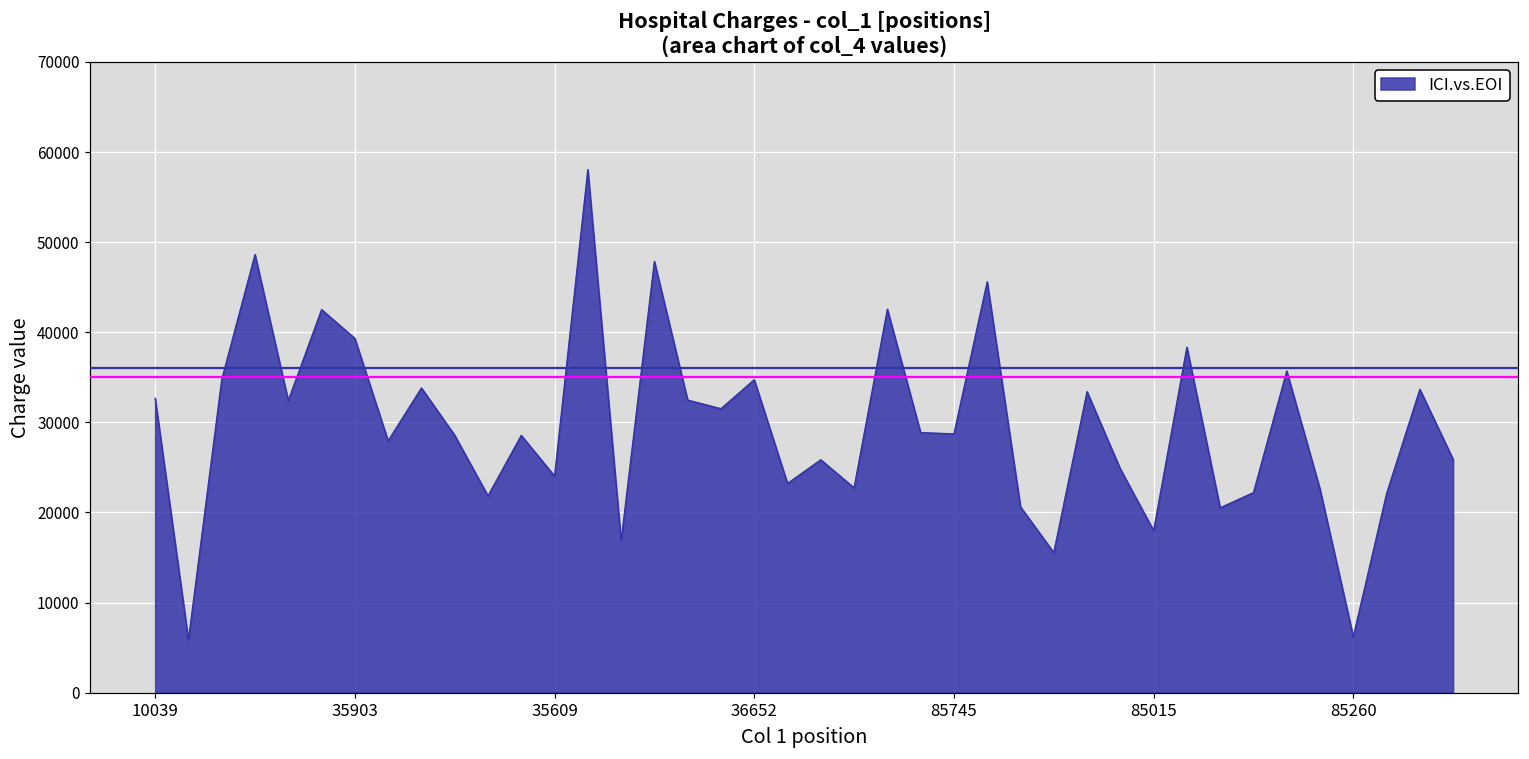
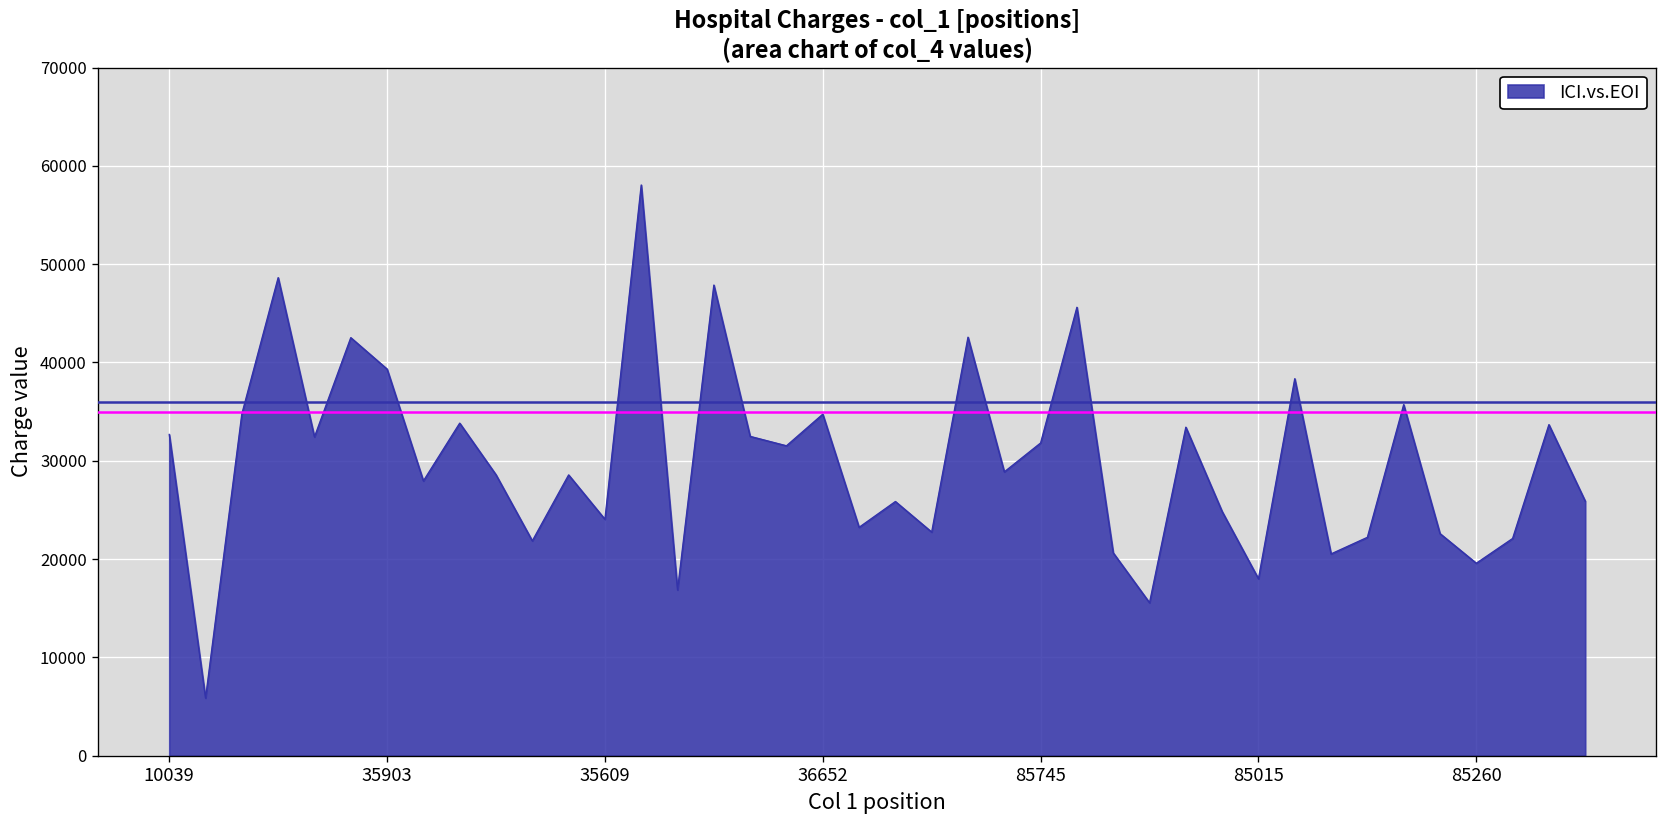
85745: 29000 -> 32000
85260: 6000 -> 20000
